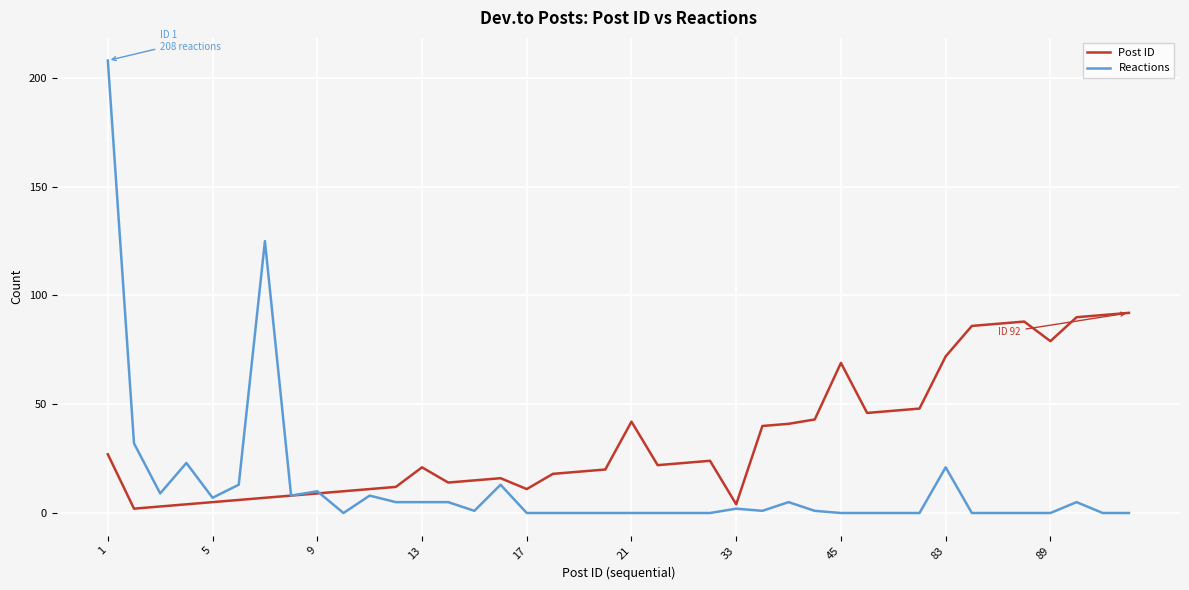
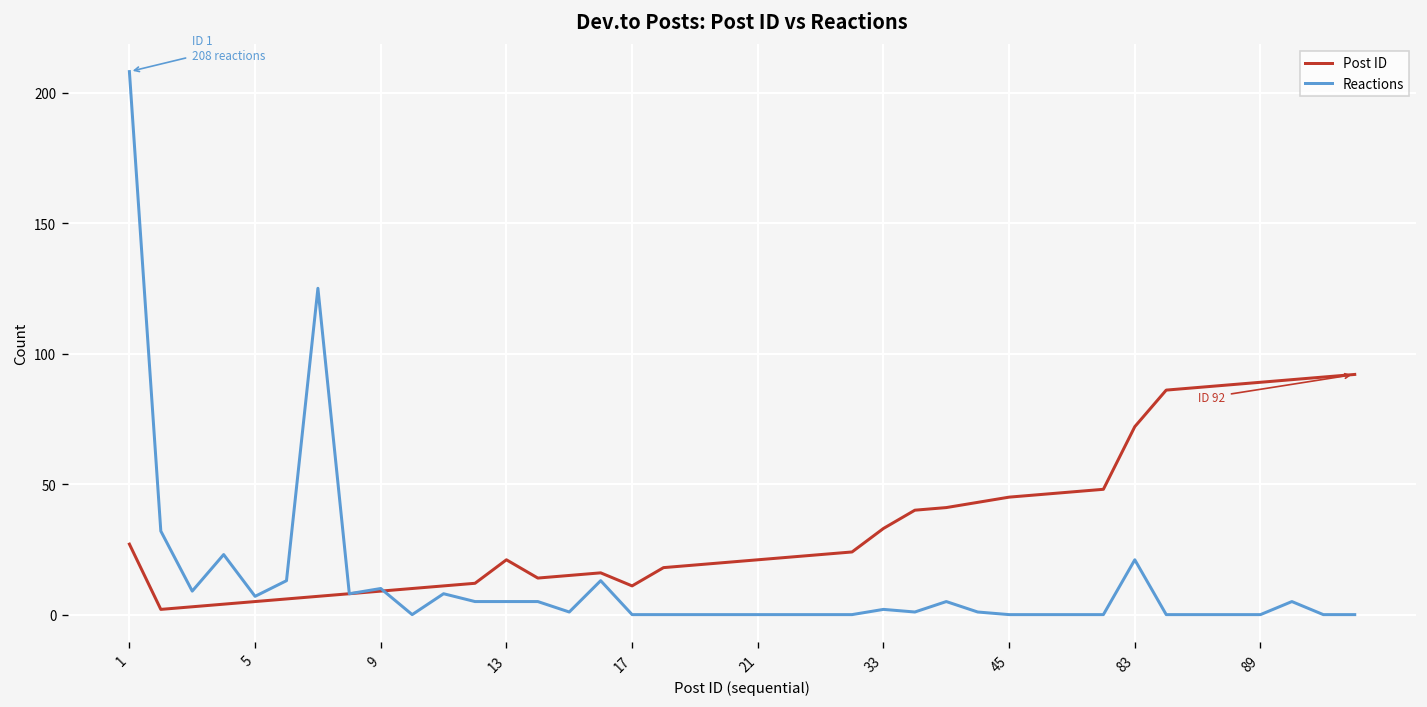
Post ID, 21: 42 -> 21
Post ID, 33: 4 -> 33
Post ID, 45: 69 -> 45
Post ID, 89: 79 -> 89
